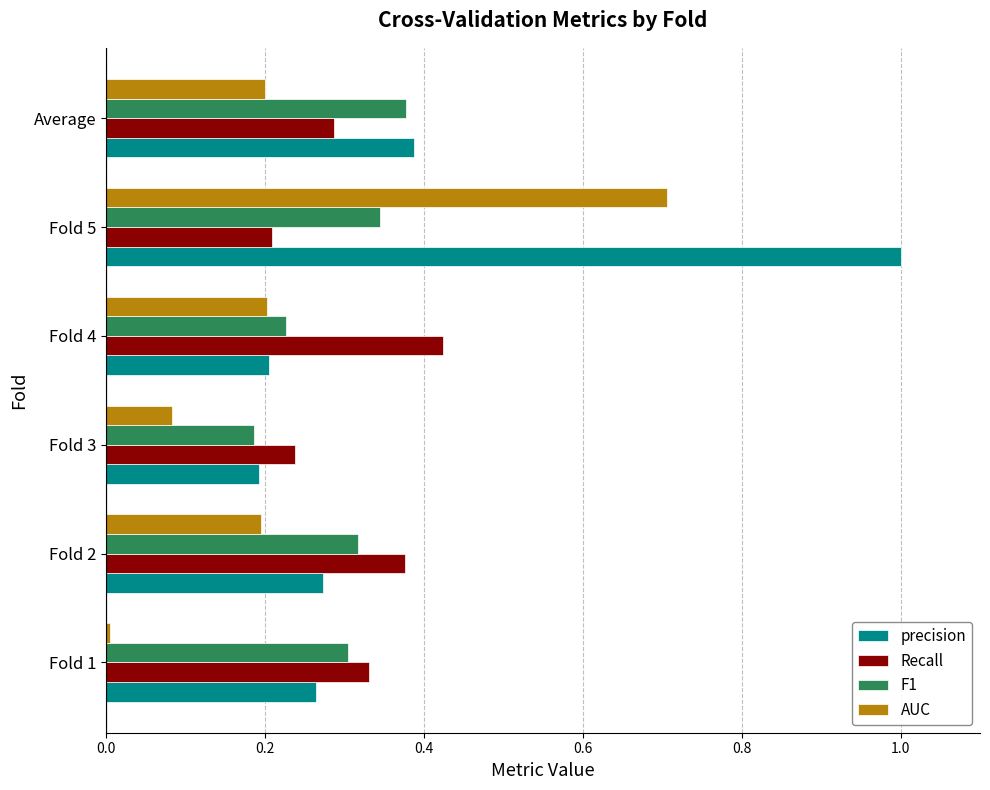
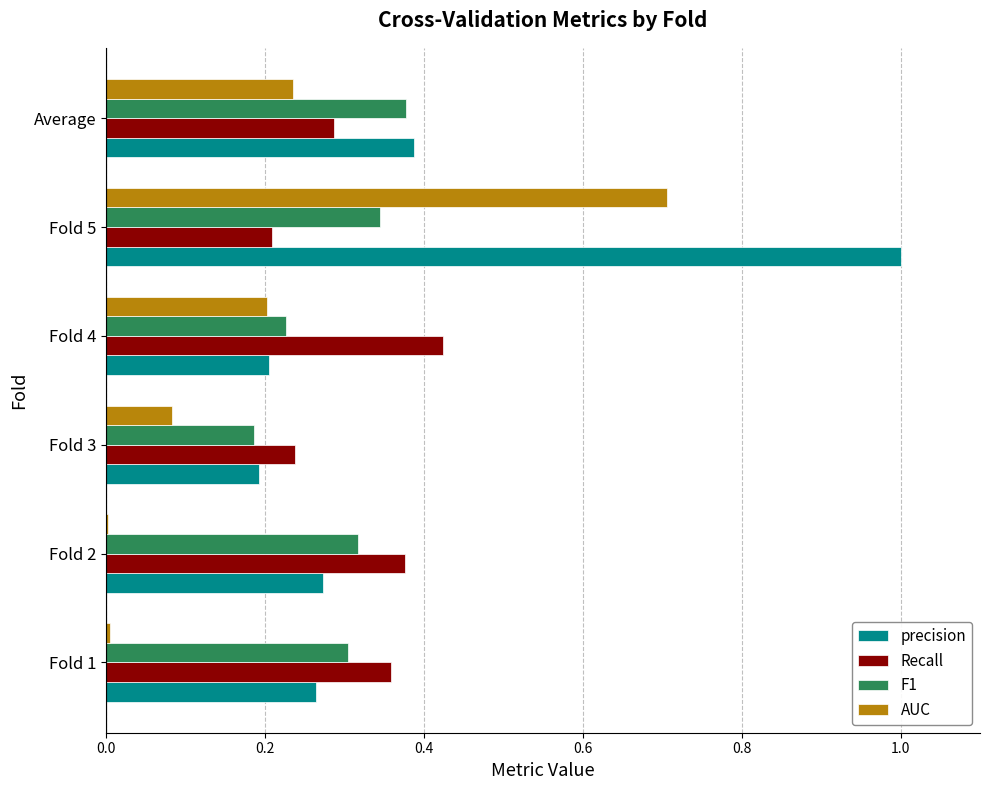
AUC, Average: 0.20 -> 0.24
AUC, Fold 2: 0.20 -> 0.00
Recall, Fold 1: 0.33 -> 0.36
